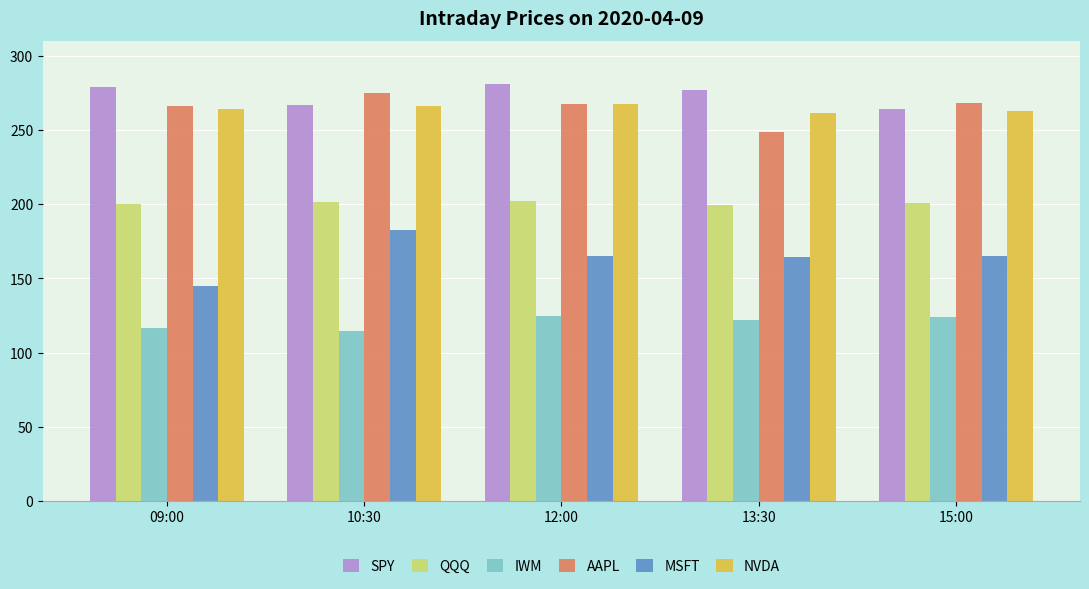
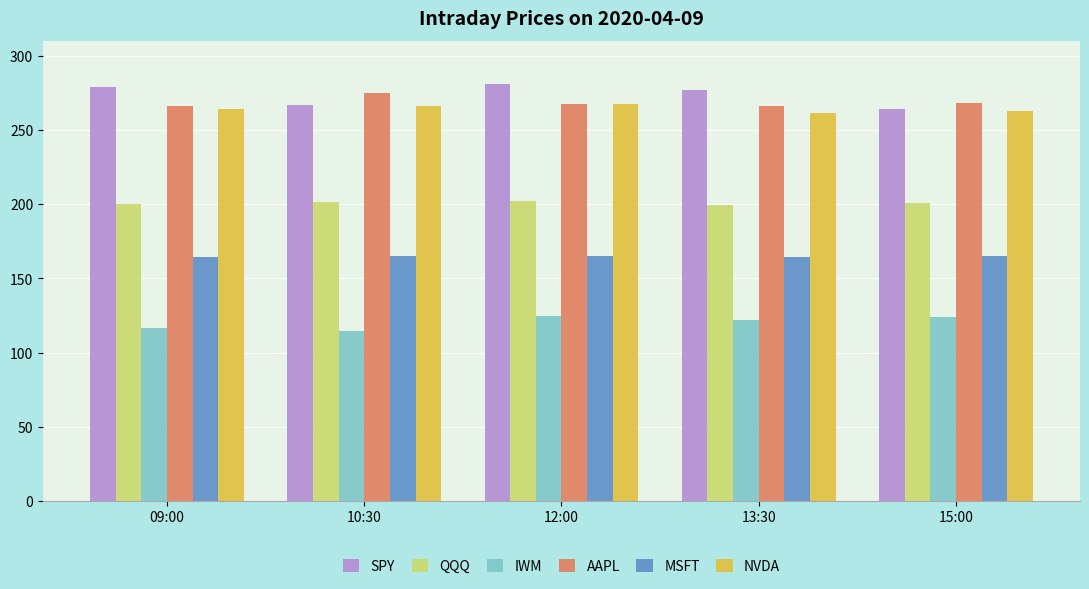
MSFT, 09:00: 145 -> 164
MSFT, 10:30: 182 -> 165
AAPL, 13:30: 249 -> 266
